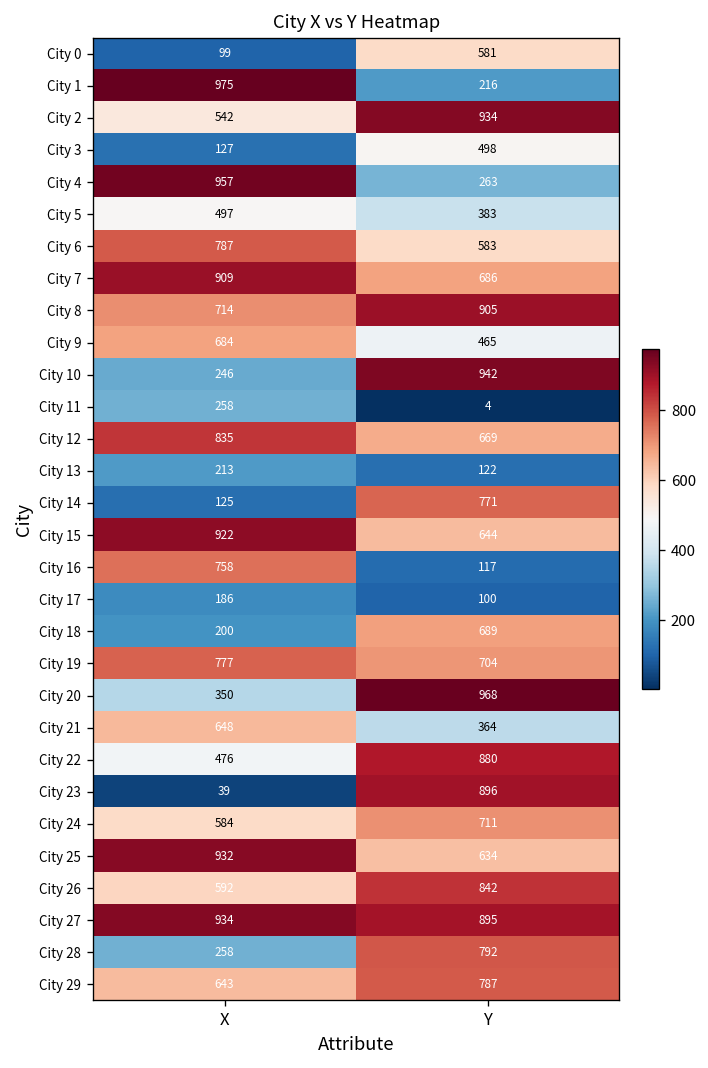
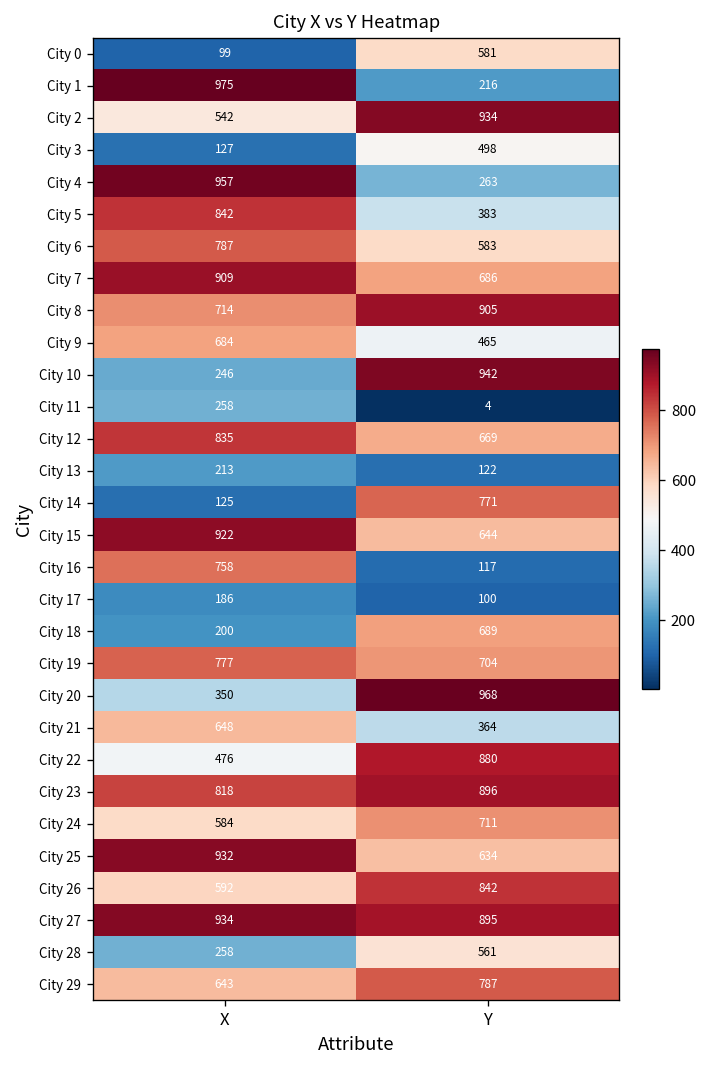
City 5, X: 497 -> 842
City 23, X: 39 -> 818
City 28, Y: 792 -> 561
